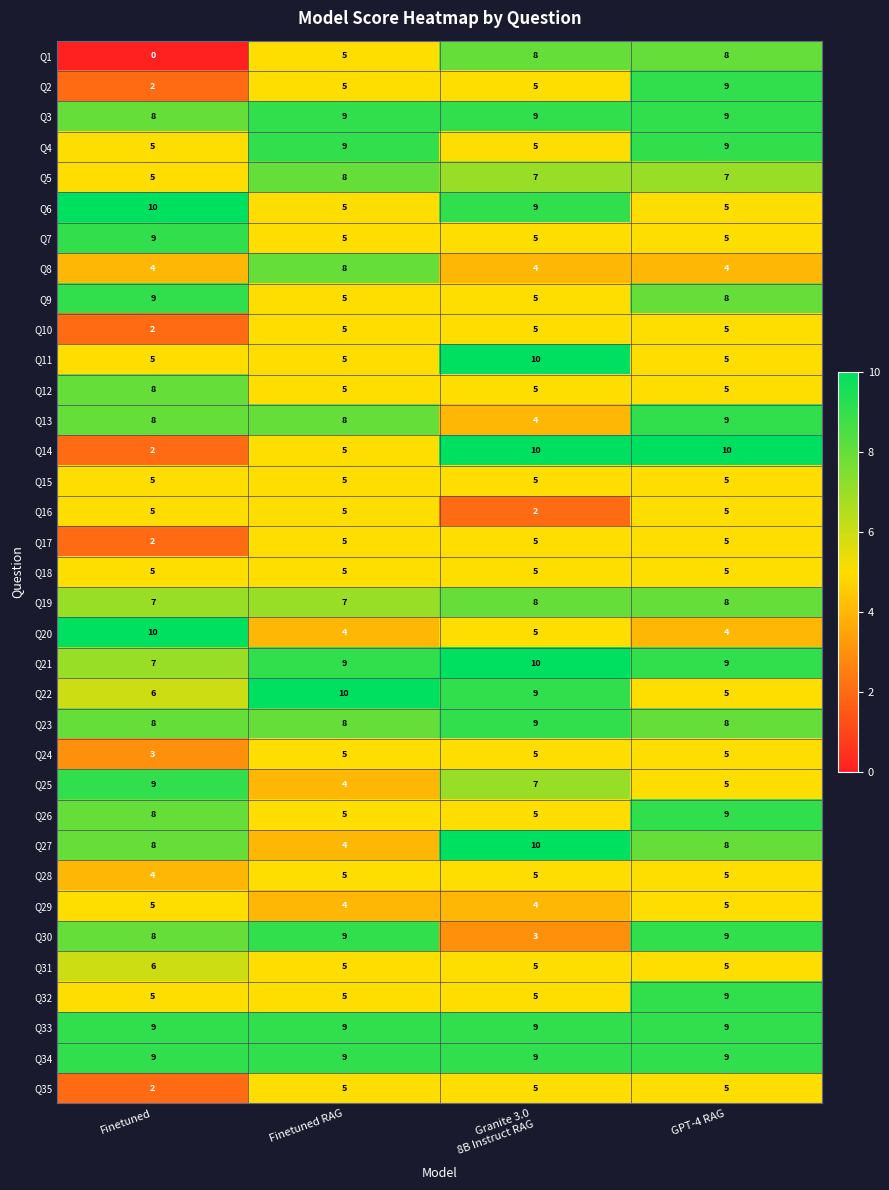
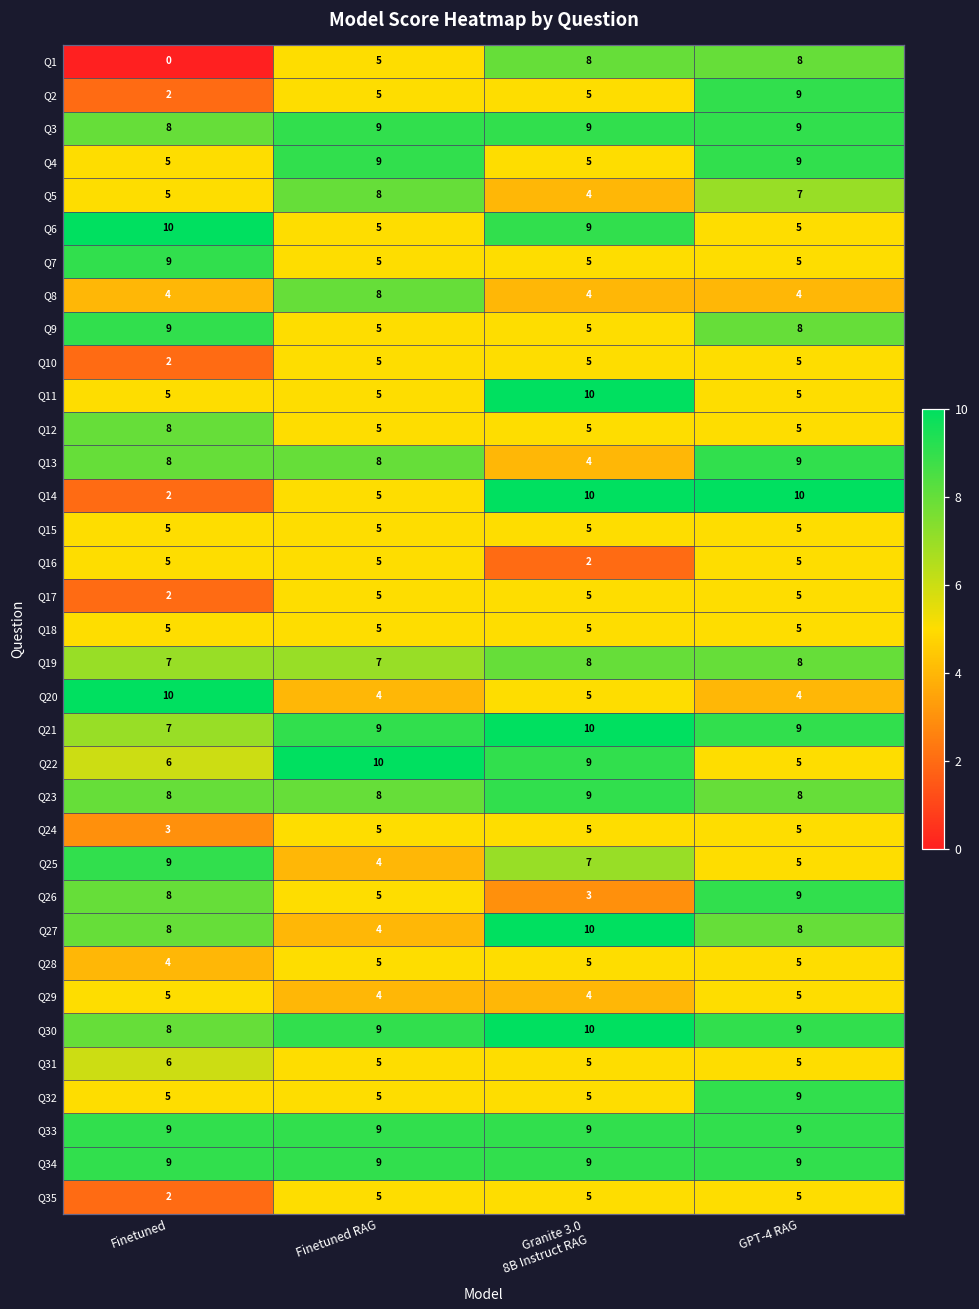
Q5, Granite 3.0 8B Instruct RAG: 7 -> 4
Q26, Granite 3.0 8B Instruct RAG: 5 -> 3
Q30, Granite 3.0 8B Instruct RAG: 3 -> 10
